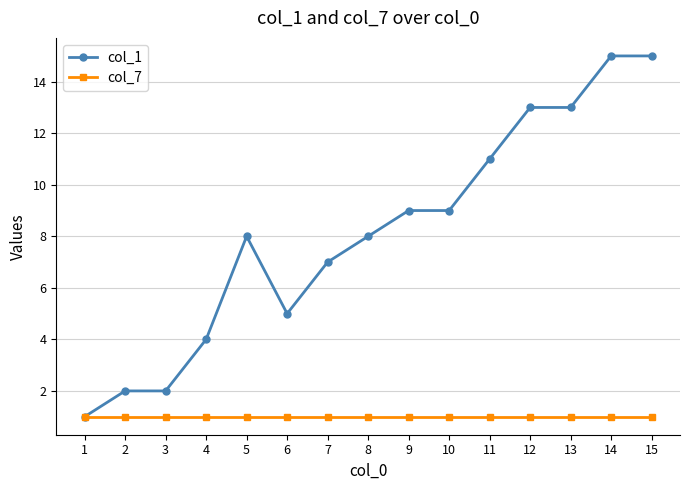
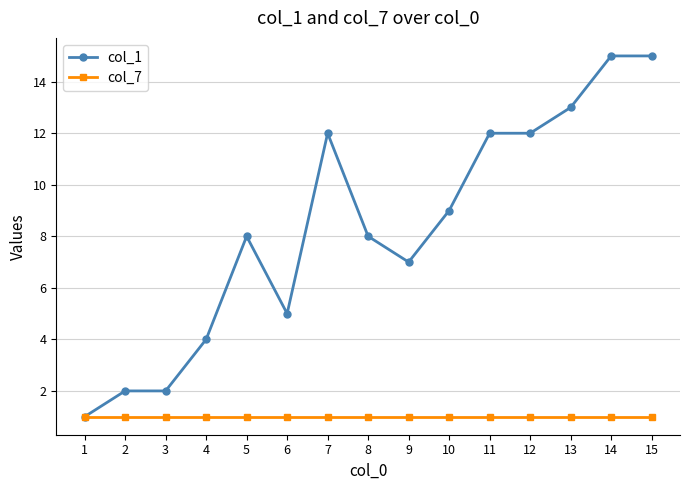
col_1, 7: 7 -> 12
col_1, 9: 9 -> 7
col_1, 11: 11 -> 12
col_1, 12: 13 -> 12
